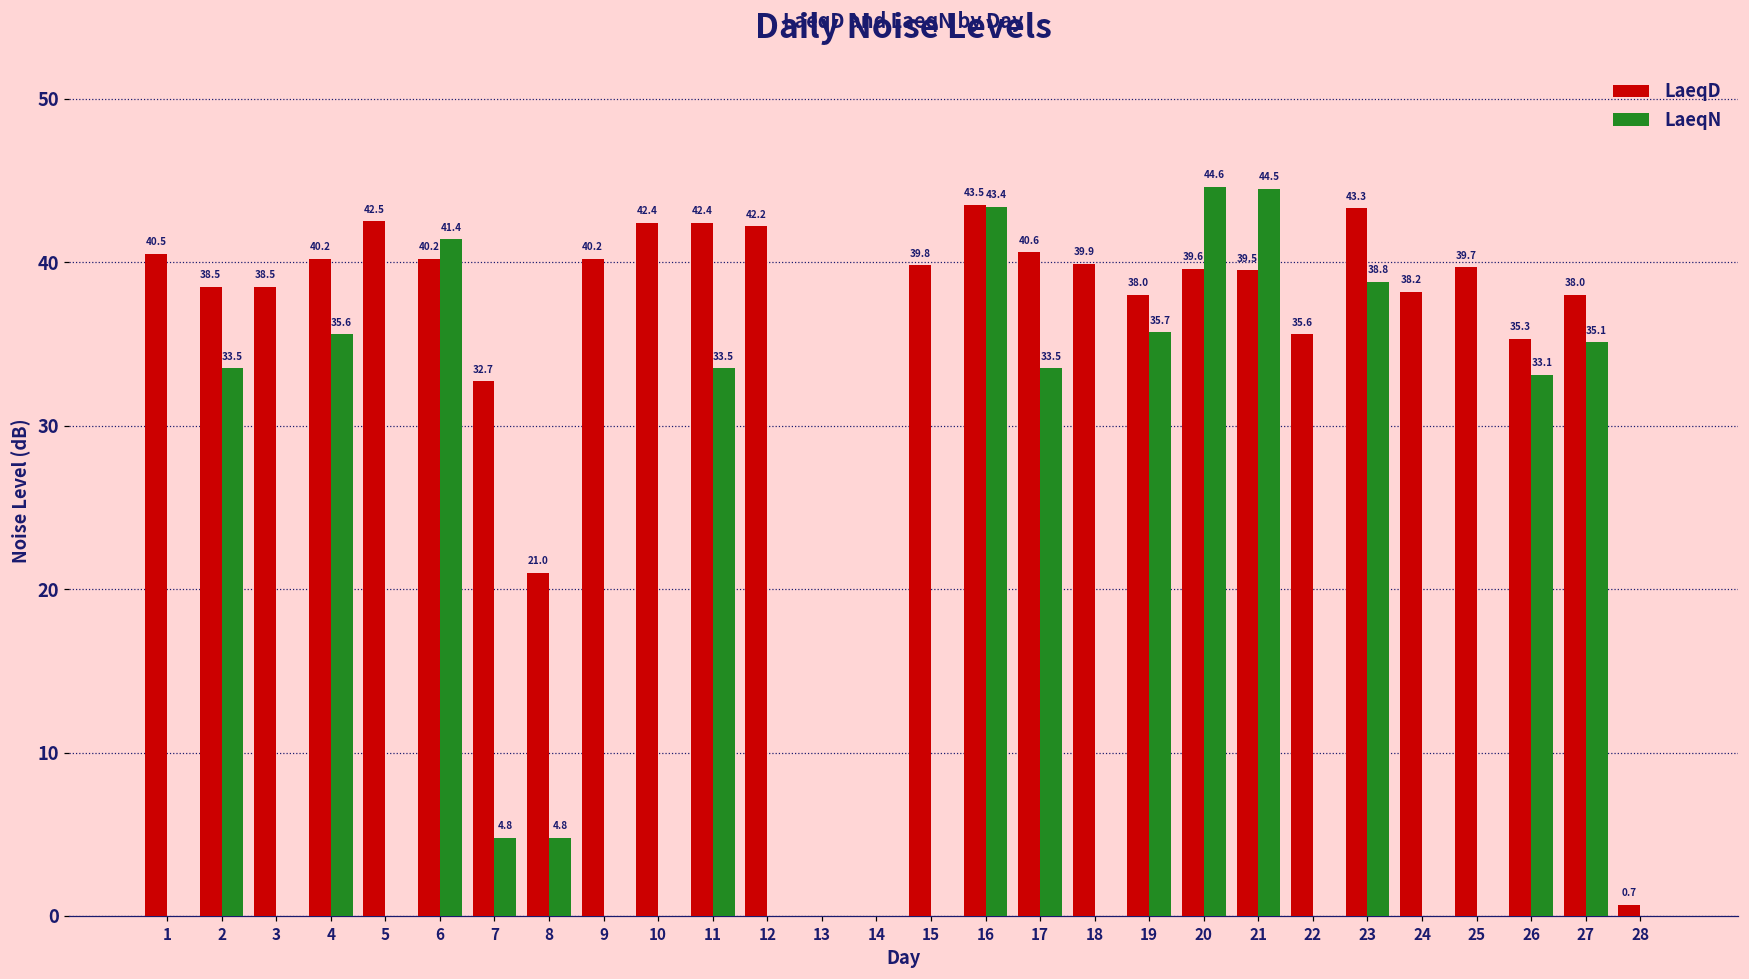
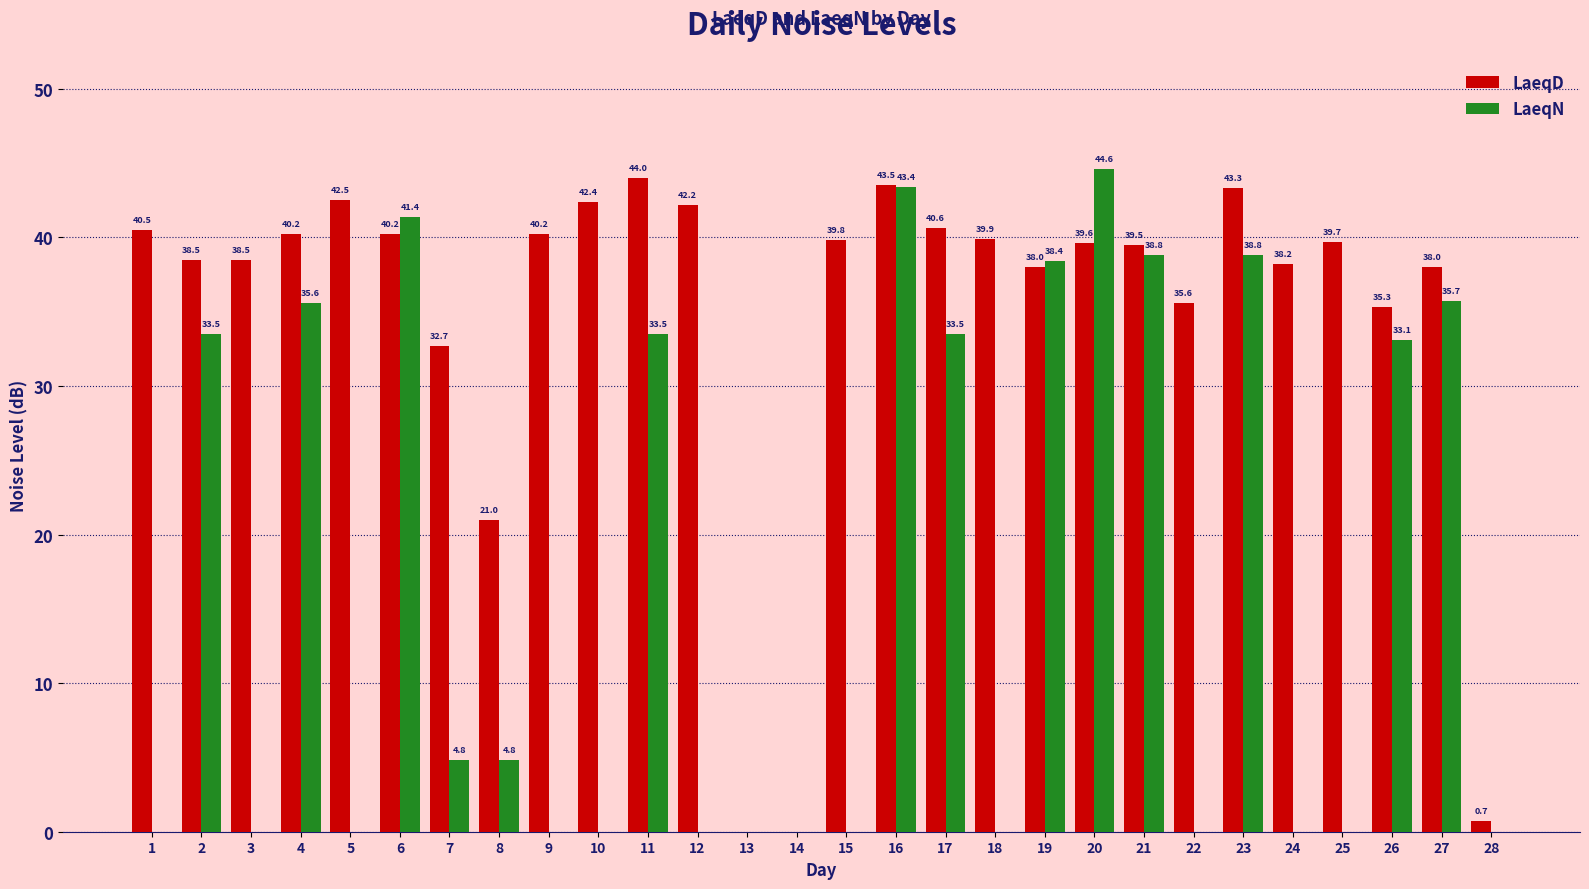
LaeqD, 11: 42.4 -> 44.0
LaeqN, 19: 35.7 -> 38.4
LaeqN, 21: 44.5 -> 38.8
LaeqN, 27: 35.1 -> 35.7
